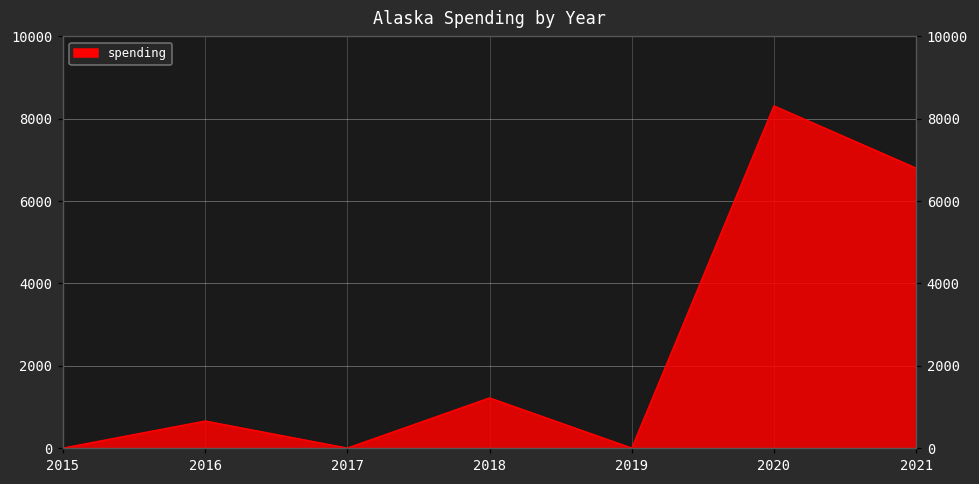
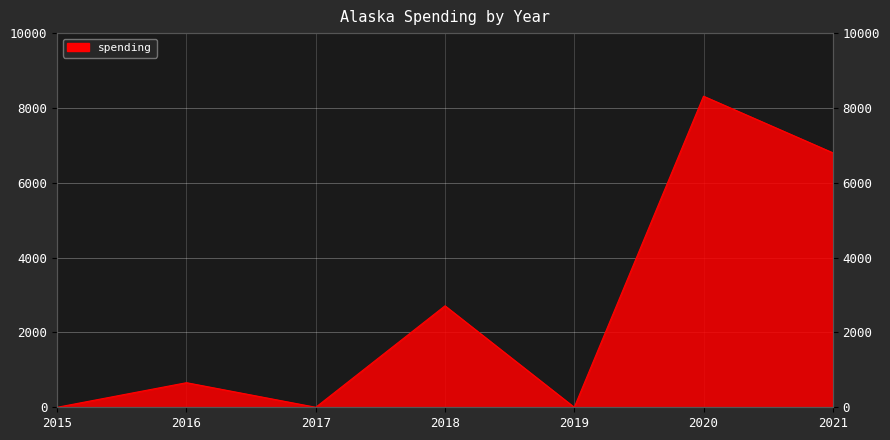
2018: 1200 -> 2700
